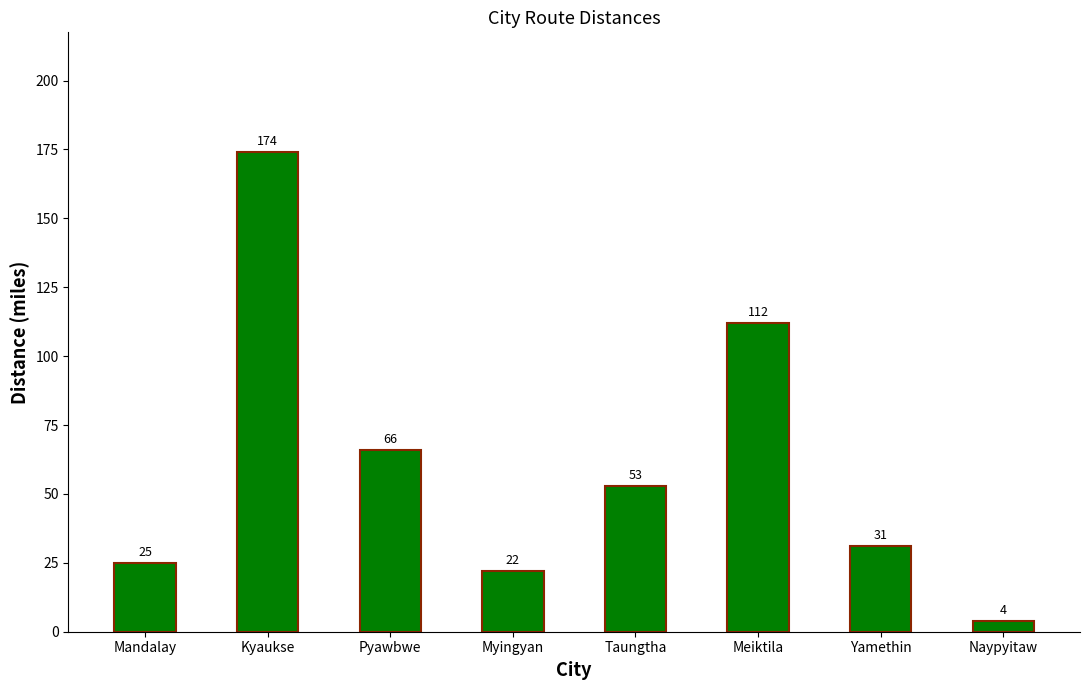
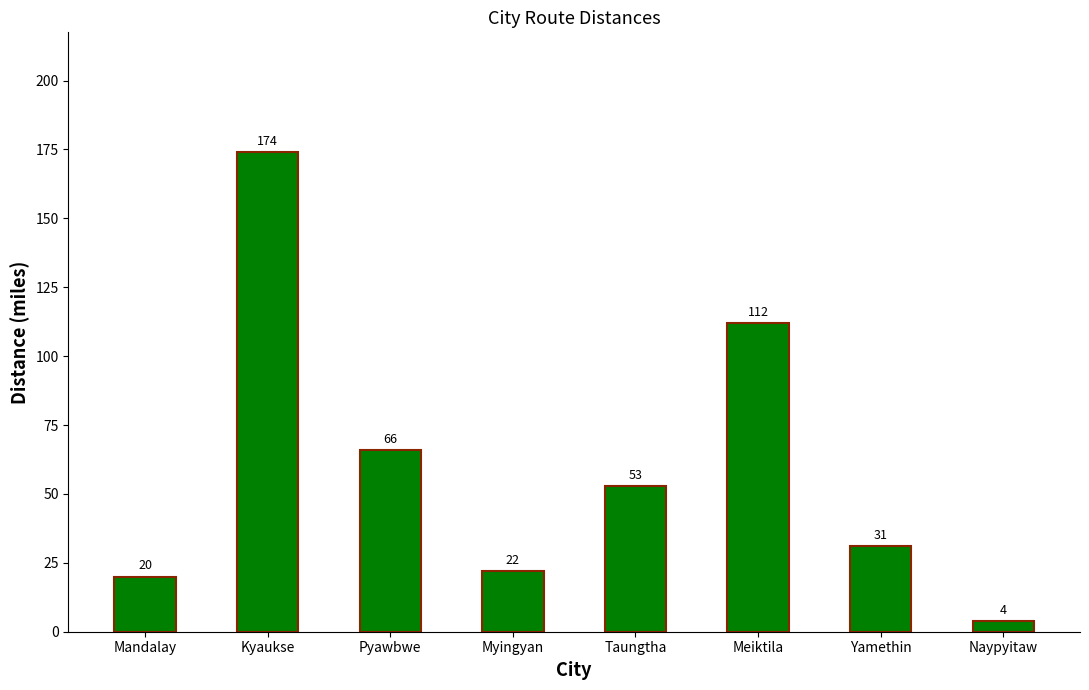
Mandalay: 25 -> 20
